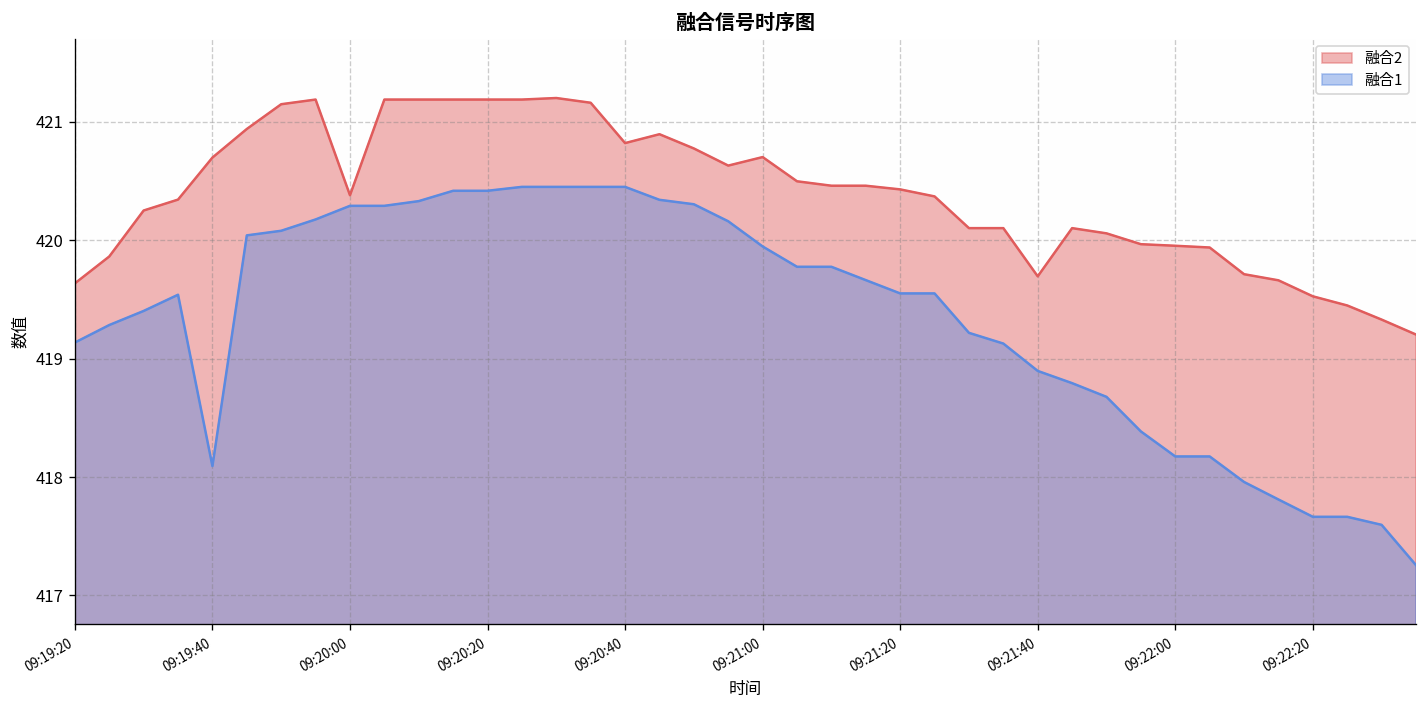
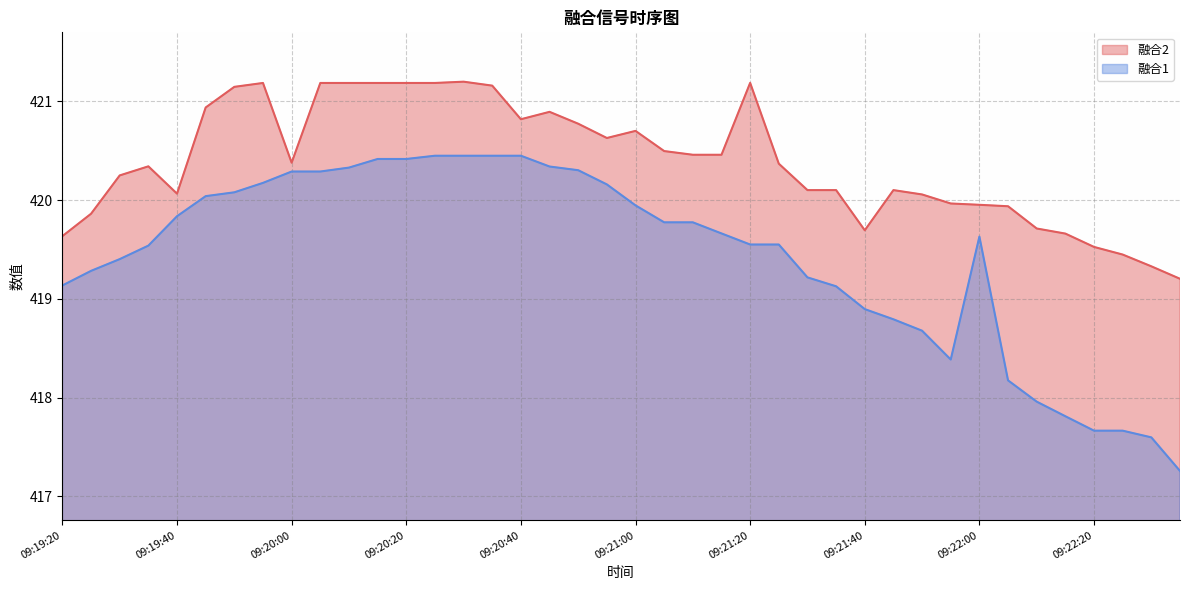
融合2, 09:19:40: 420.7 -> 420.1
融合1, 09:19:40: 418.1 -> 419.8
融合2, 09:21:20: 420.4 -> 421.2
融合1, 09:22:00: 418.2 -> 419.6
